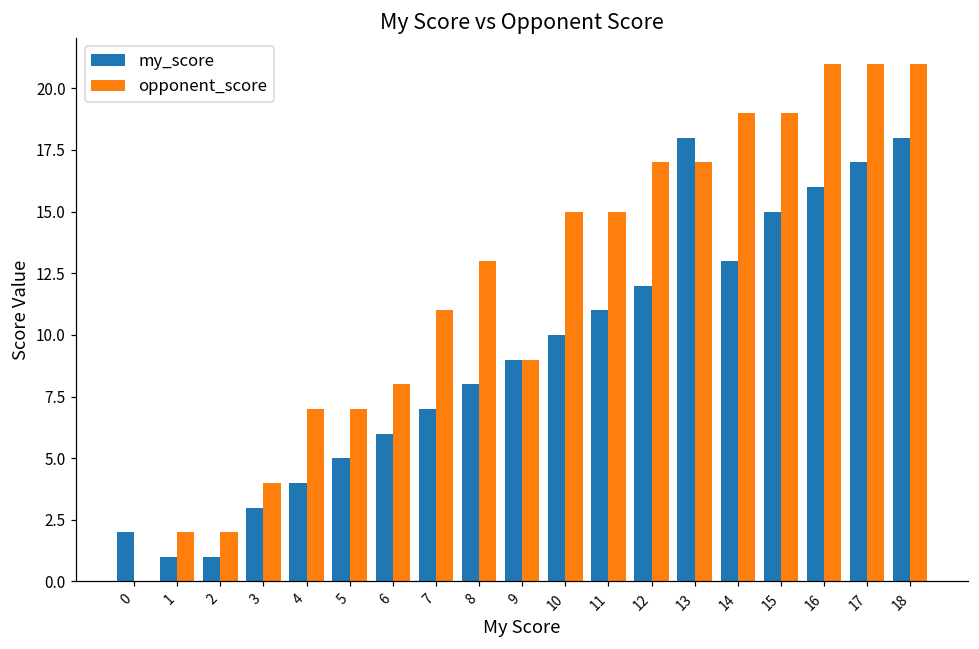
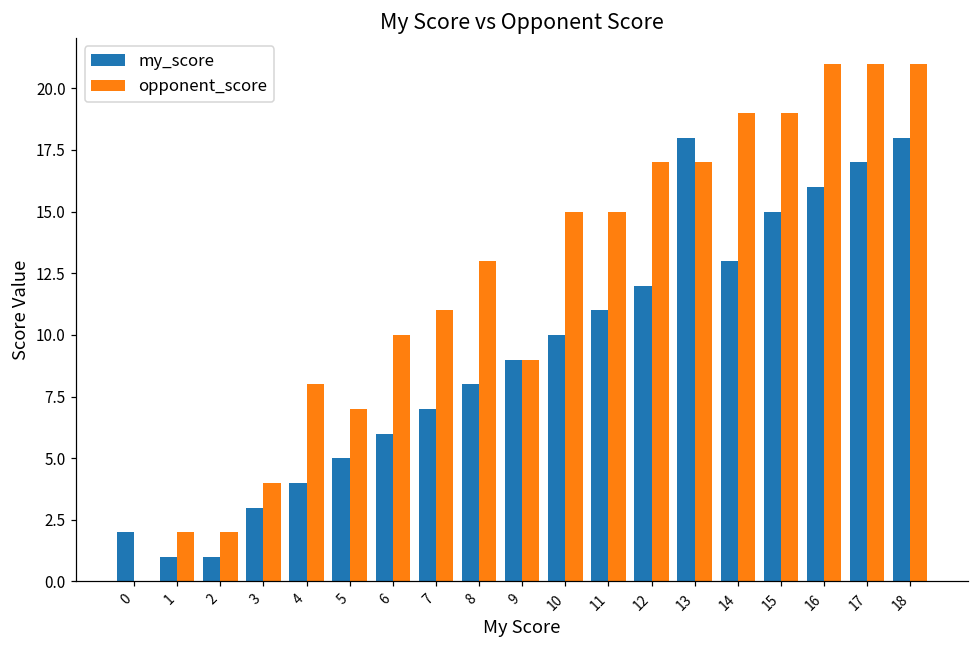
opponent_score, 4: 7 -> 8
opponent_score, 6: 8 -> 10
